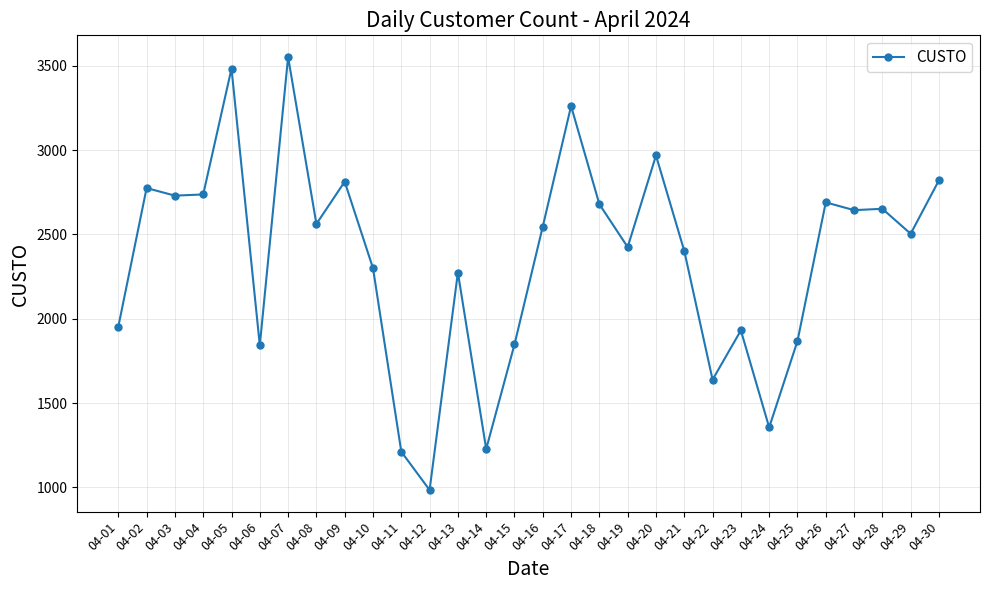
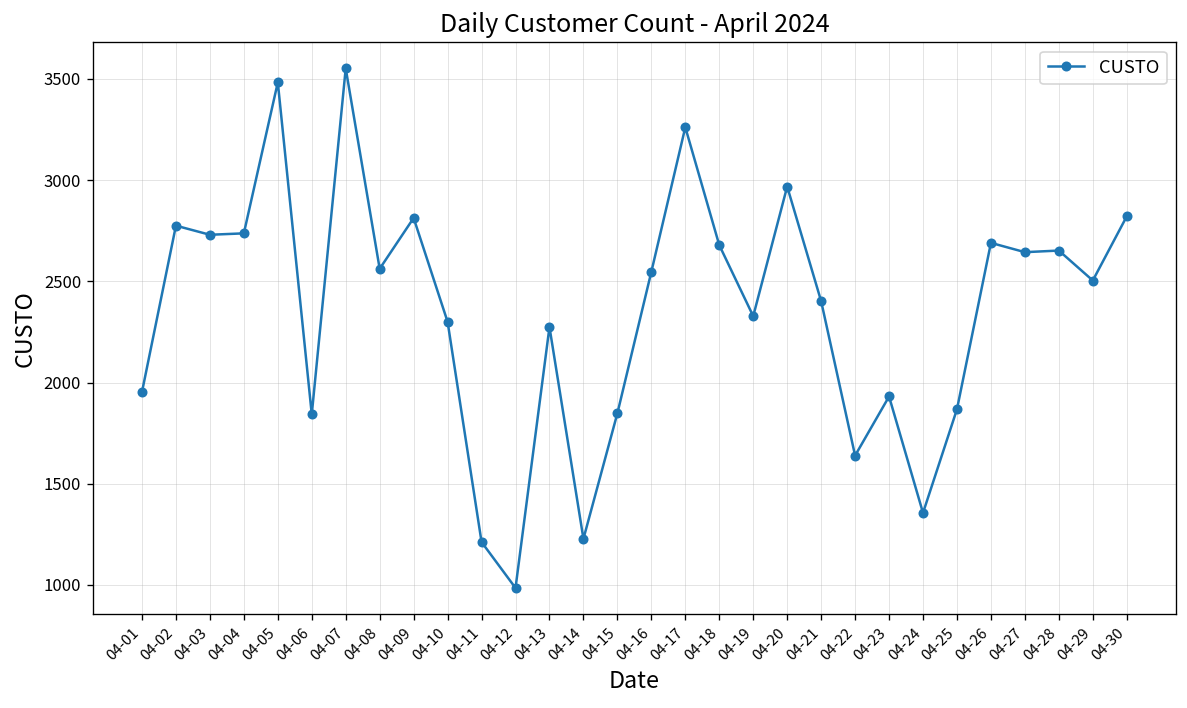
04-19: 2430 -> 2330
